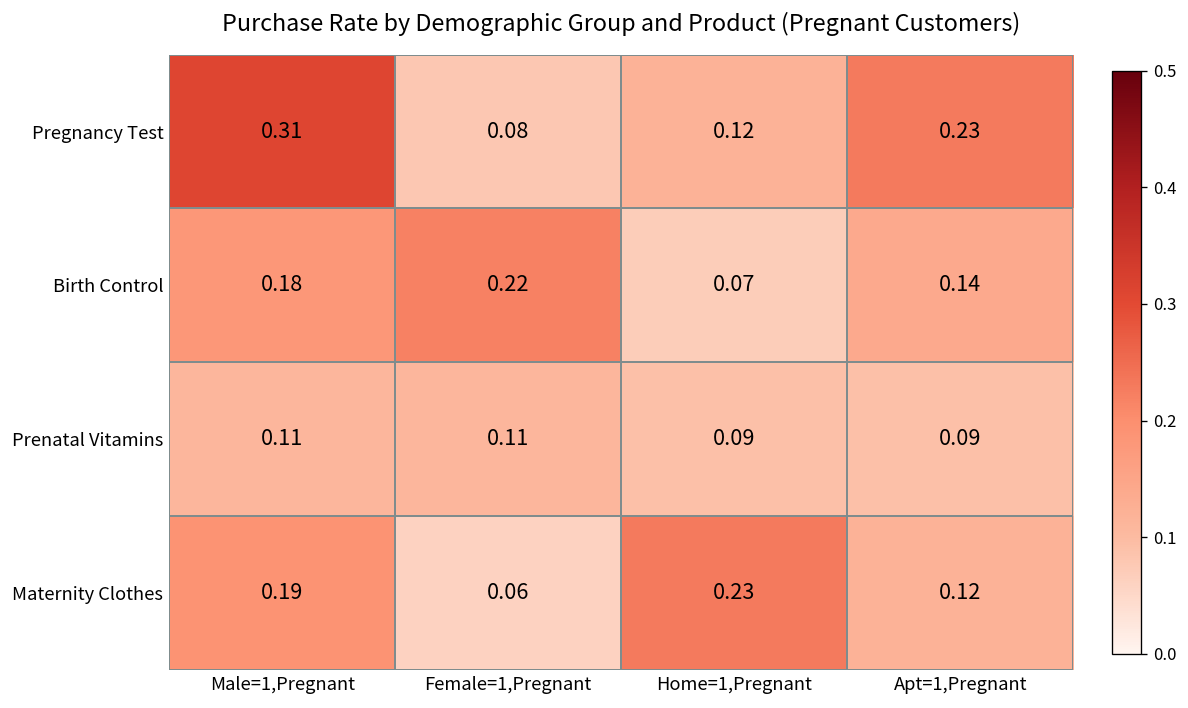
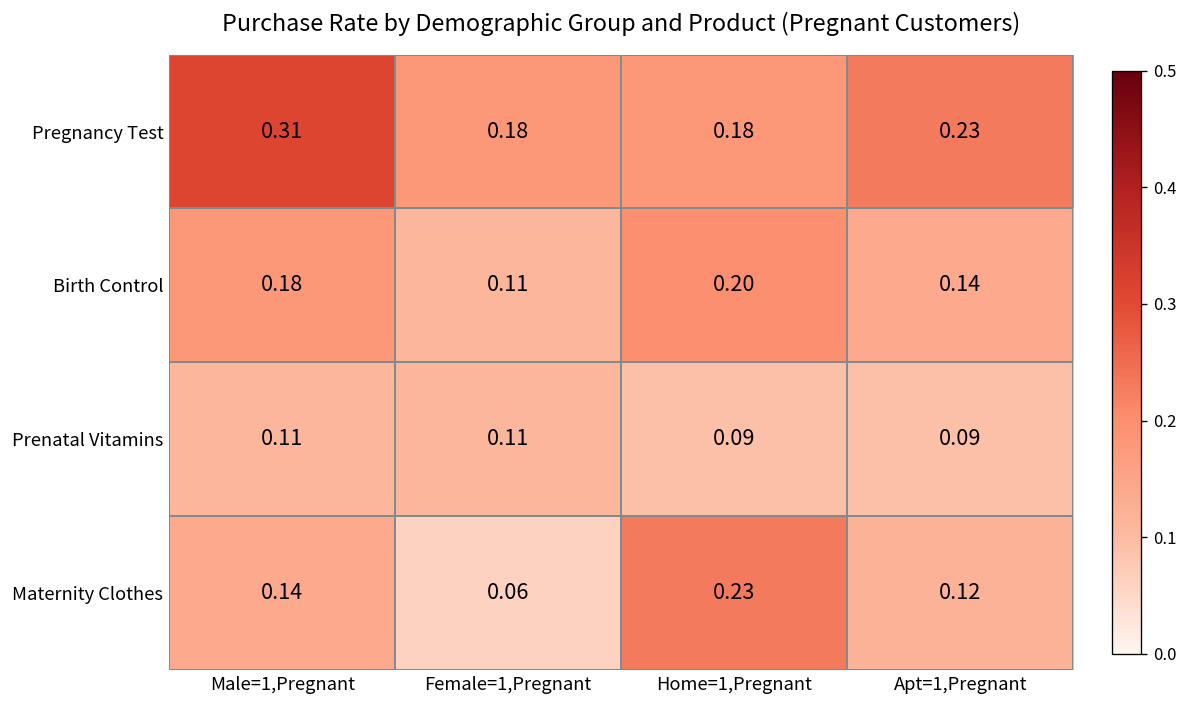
Pregnancy Test, Female=1,Pregnant: 0.08 -> 0.18
Pregnancy Test, Home=1,Pregnant: 0.12 -> 0.18
Birth Control, Female=1,Pregnant: 0.22 -> 0.11
Birth Control, Home=1,Pregnant: 0.07 -> 0.20
Maternity Clothes, Male=1,Pregnant: 0.19 -> 0.14
